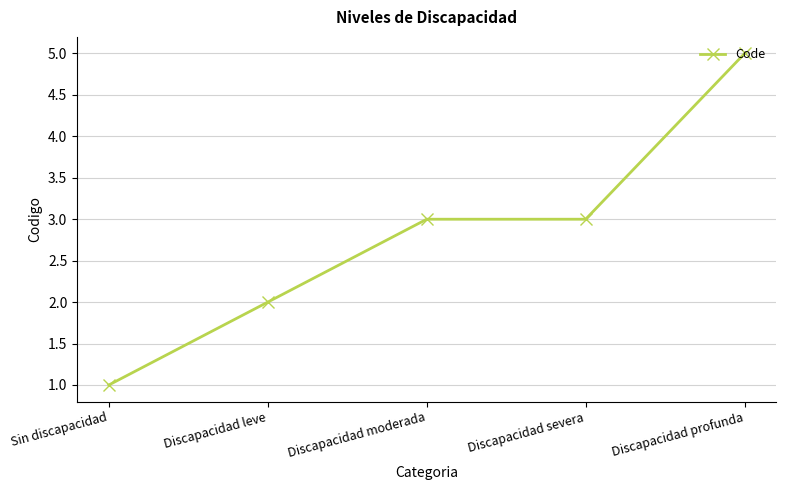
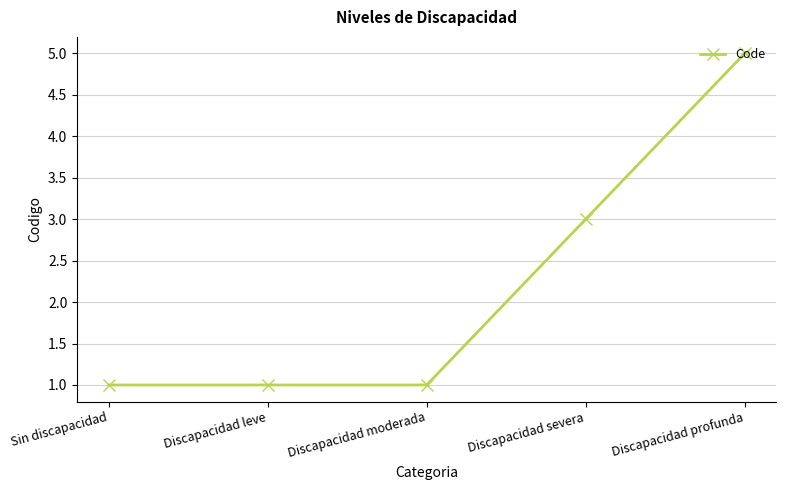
Discapacidad leve: 2 -> 1
Discapacidad moderada: 3 -> 1
